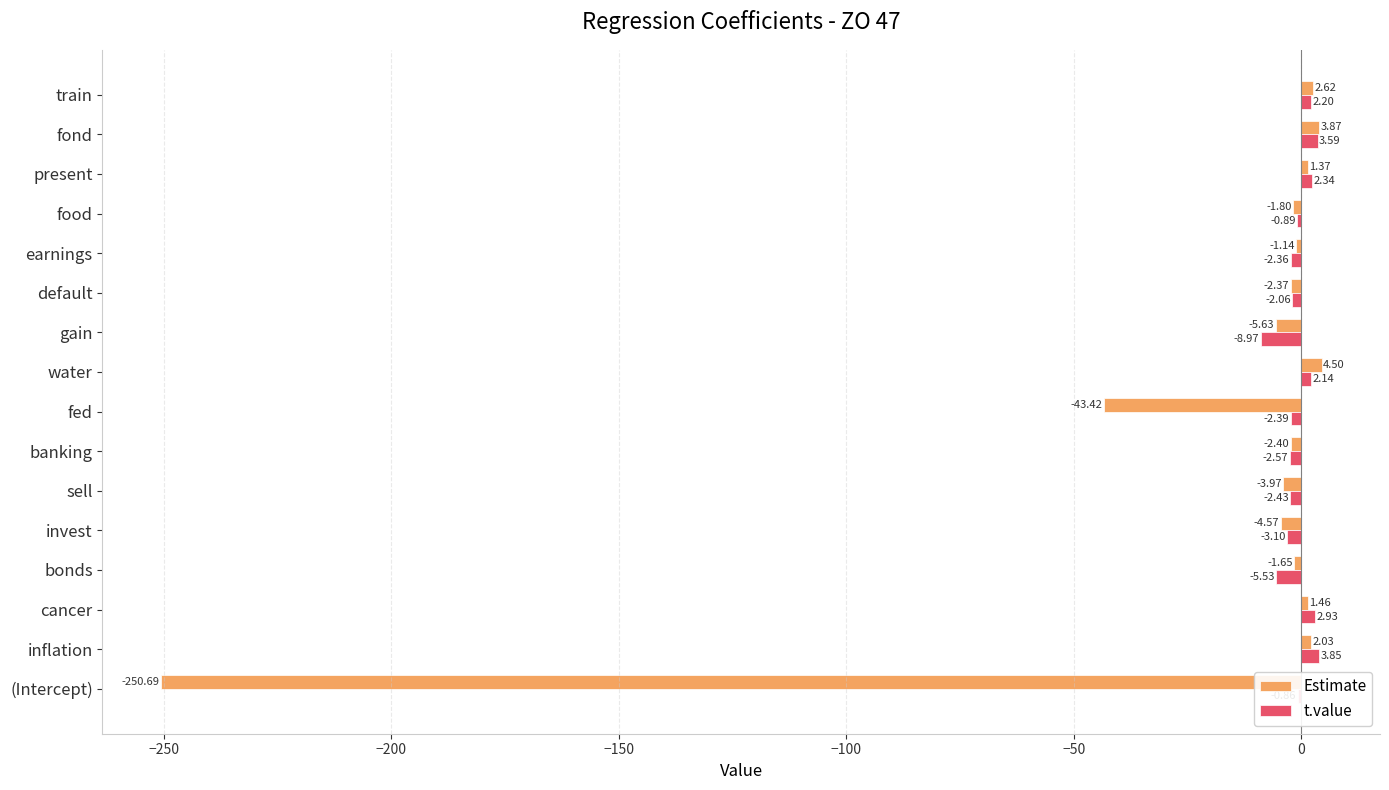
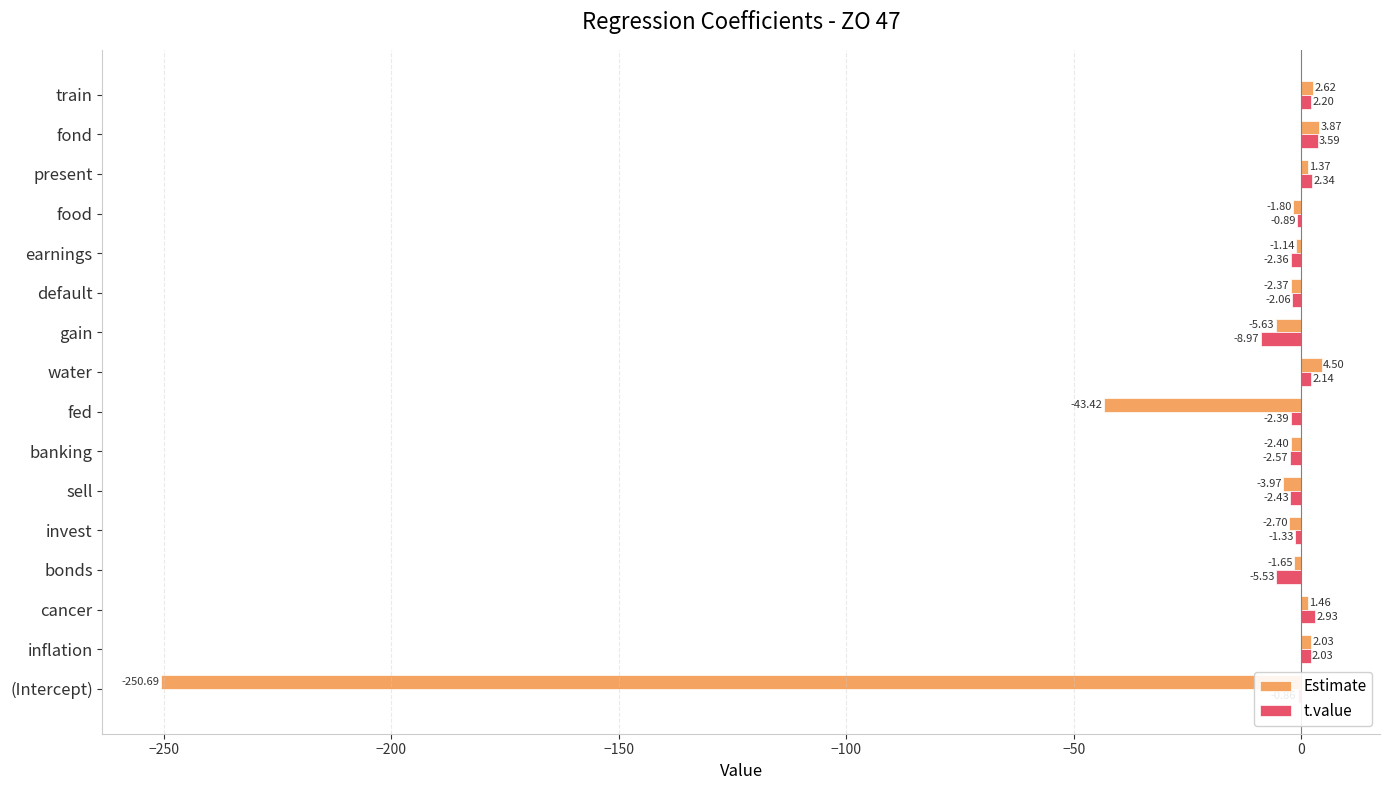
Estimate, invest: -4.57 -> -2.70
t.value, invest: -3.10 -> -1.33
t.value, inflation: 3.85 -> 2.03
